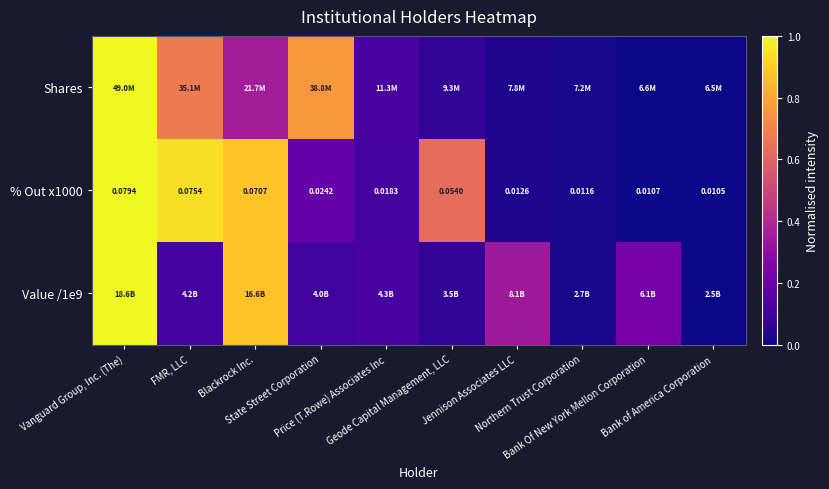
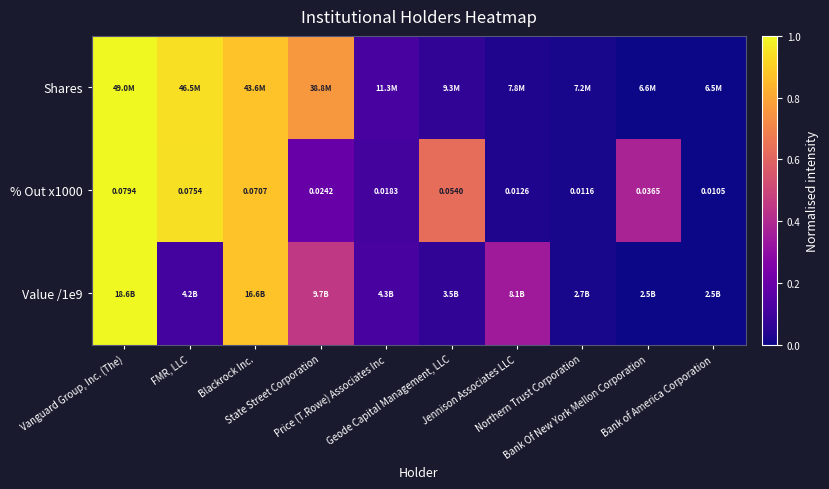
Shares, FMR, LLC: 35.1M -> 46.5M
Shares, Blackrock Inc.: 21.7M -> 43.6M
% Out x1000, Bank Of New York Mellon Corporation: 0.0107 -> 0.0365
Value /1e9, State Street Corporation: 4.0B -> 9.7B
Value /1e9, Bank Of New York Mellon Corporation: 6.1B -> 2.5B
